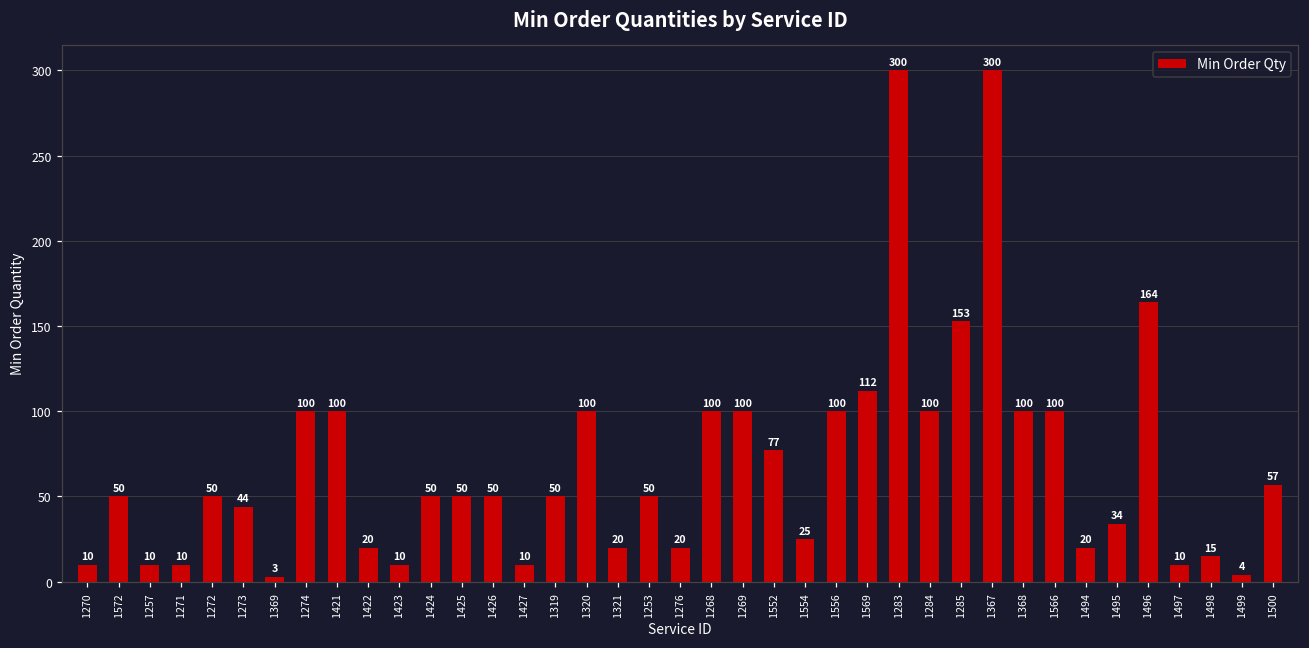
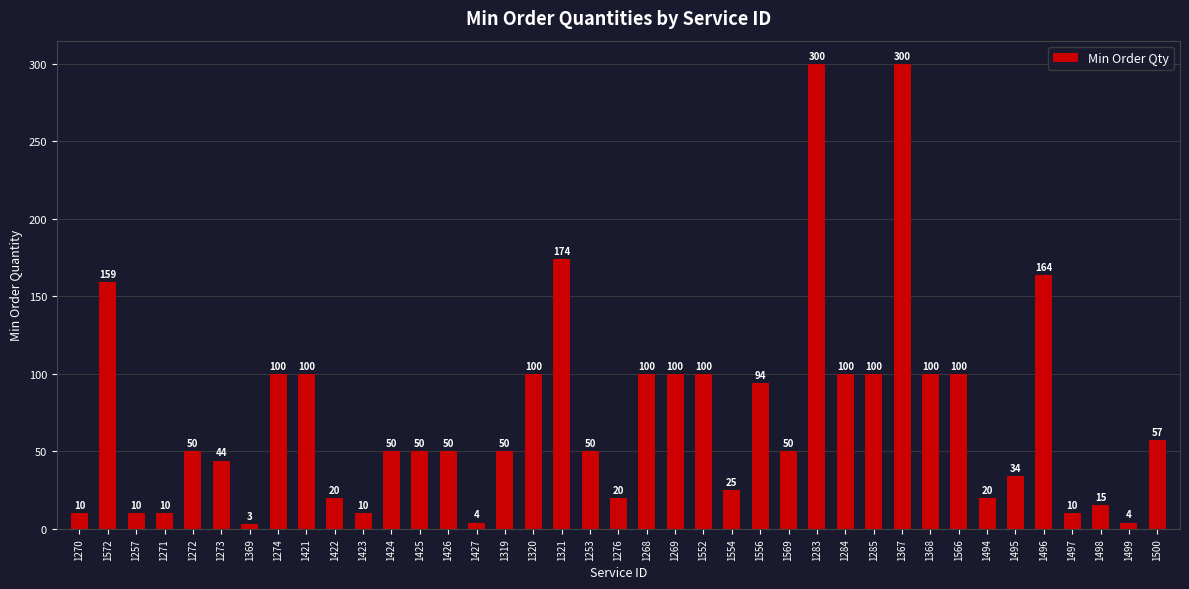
1572: 50 -> 159
1427: 10 -> 4
1321: 20 -> 174
1552: 77 -> 100
1556: 100 -> 94
1569: 112 -> 50
1285: 153 -> 100
